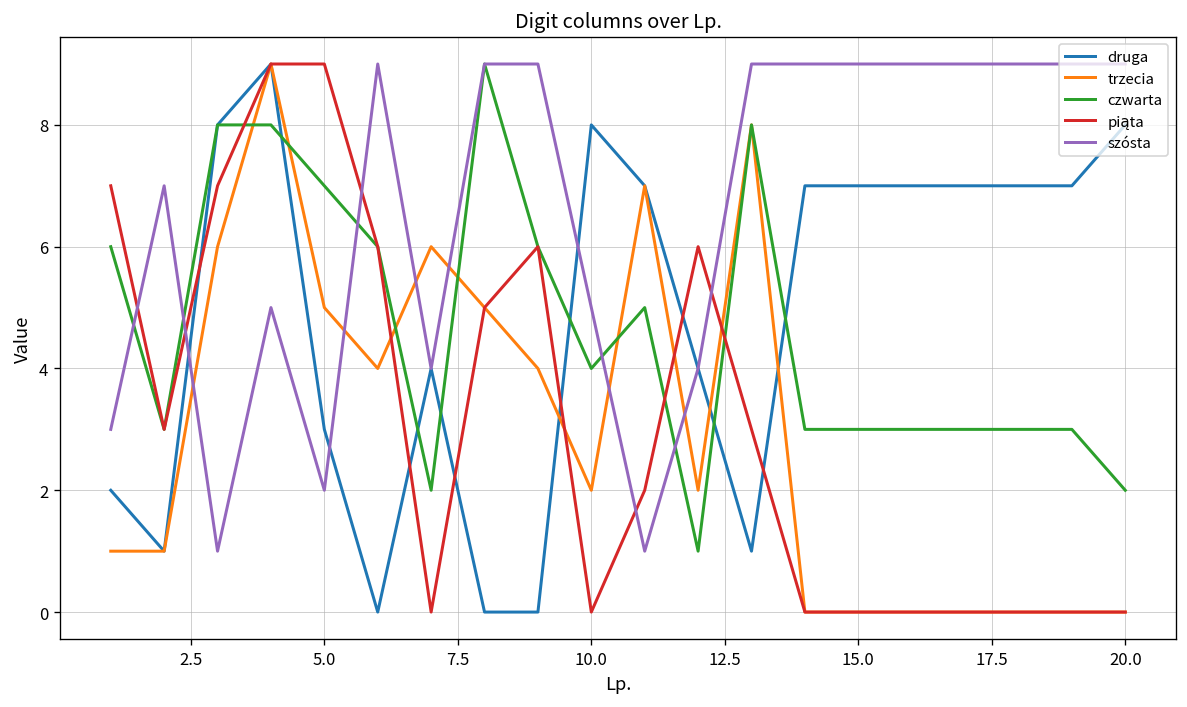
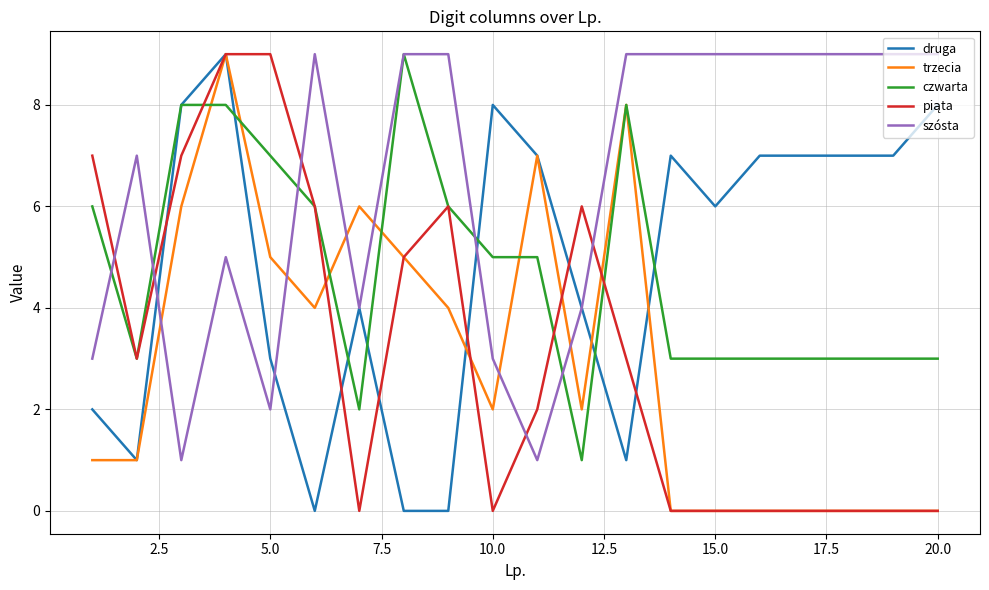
czwarta, 10.0: 4 -> 5
szósta, 10.0: 5 -> 3
druga, 15.0: 7 -> 6
czwarta, 20.0: 2 -> 3
